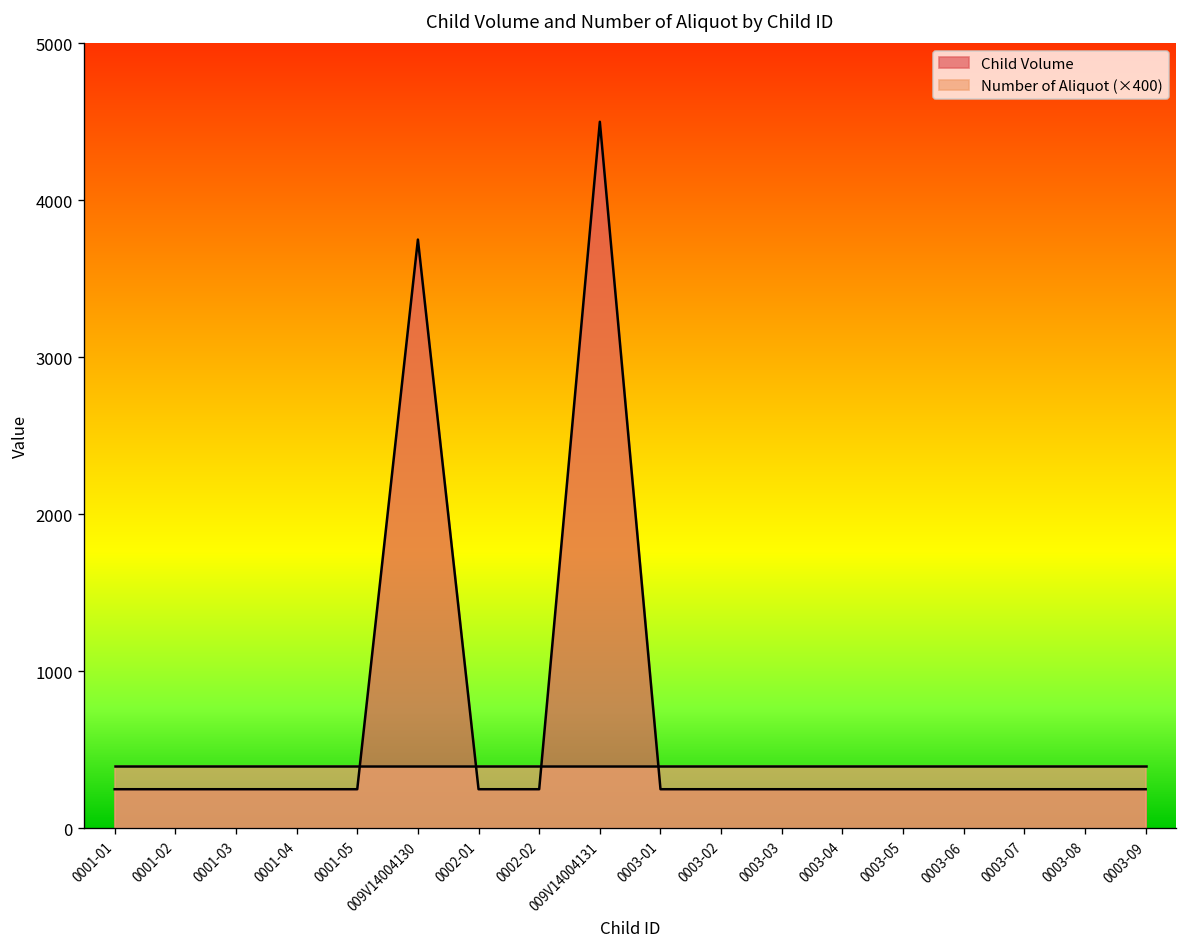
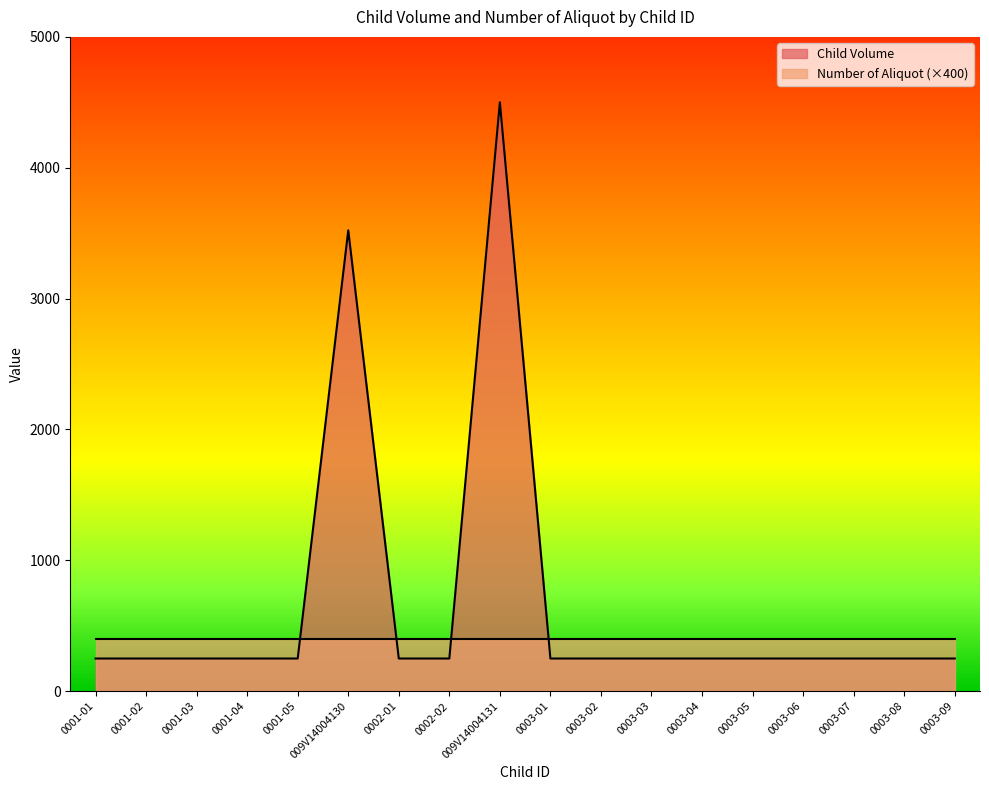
Child Volume, 009V14004130: 3750 -> 3520
